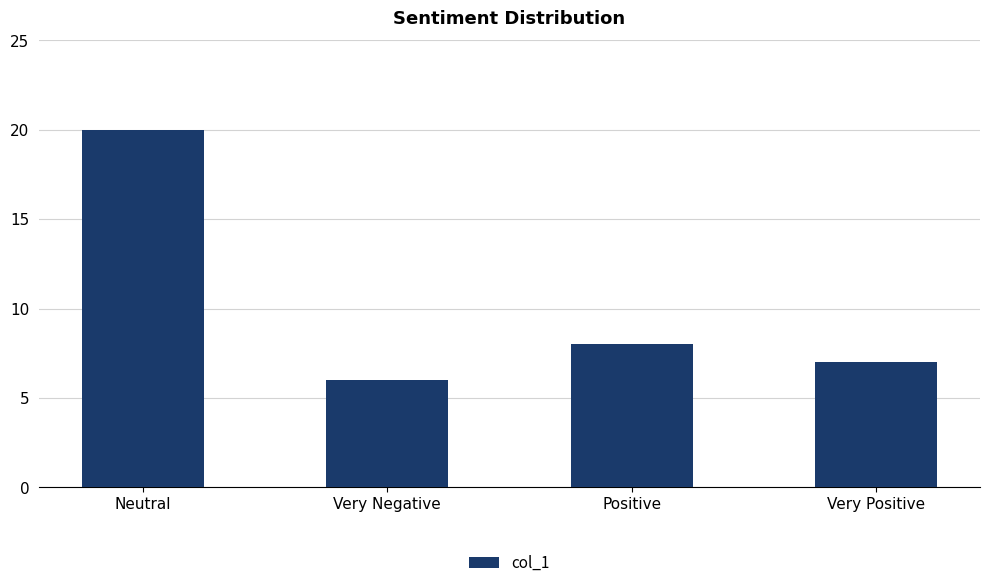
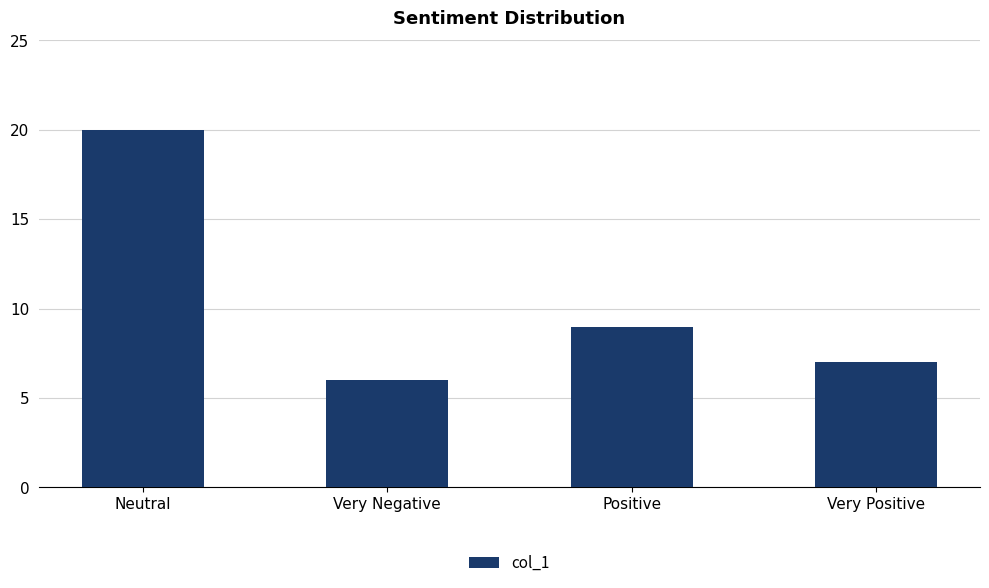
Positive: 8 -> 9
